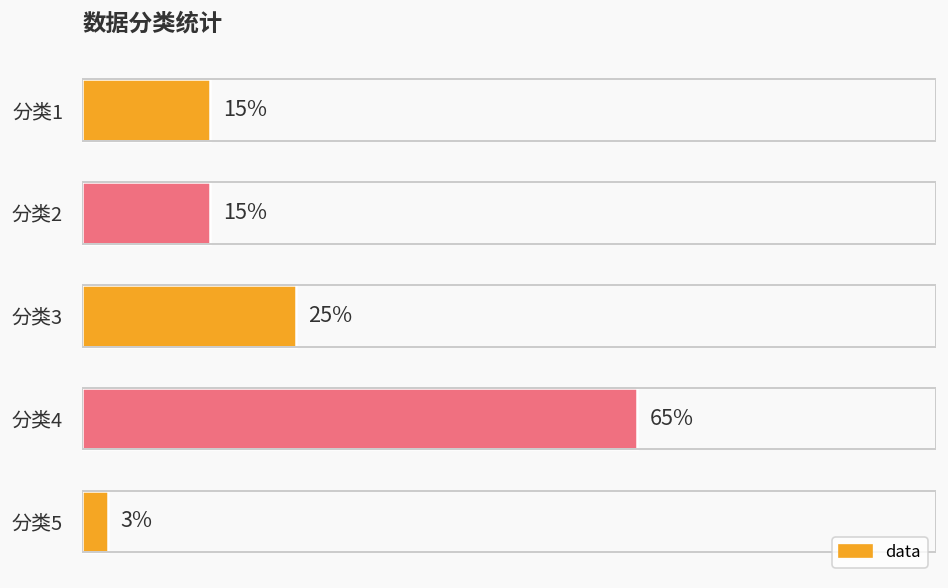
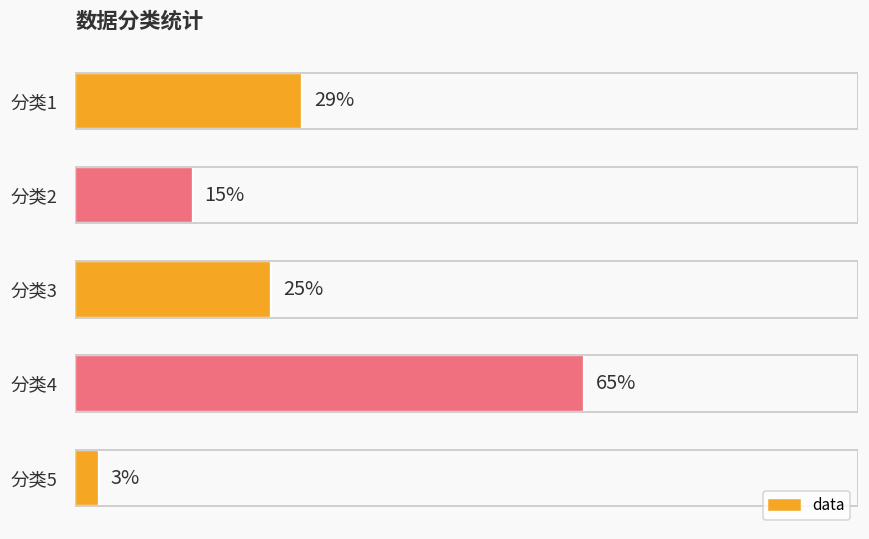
分类1: 15% -> 29%
